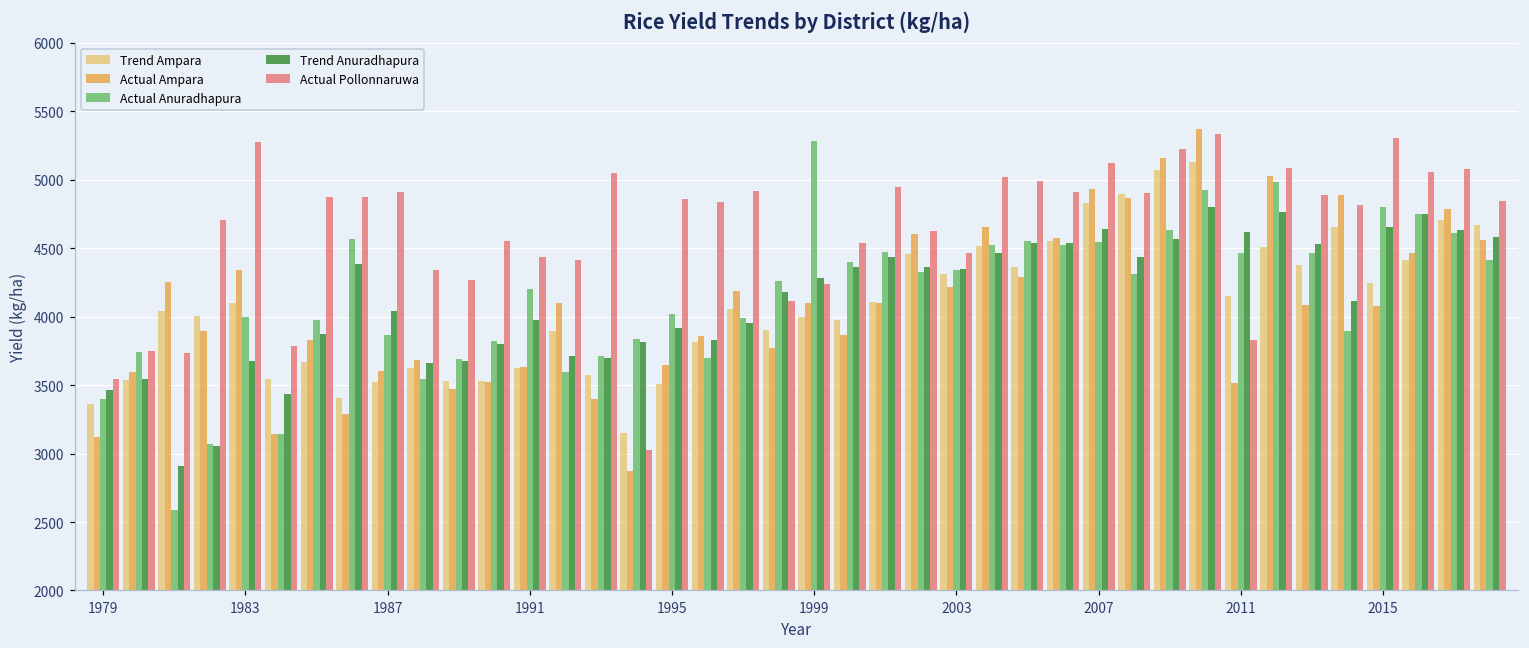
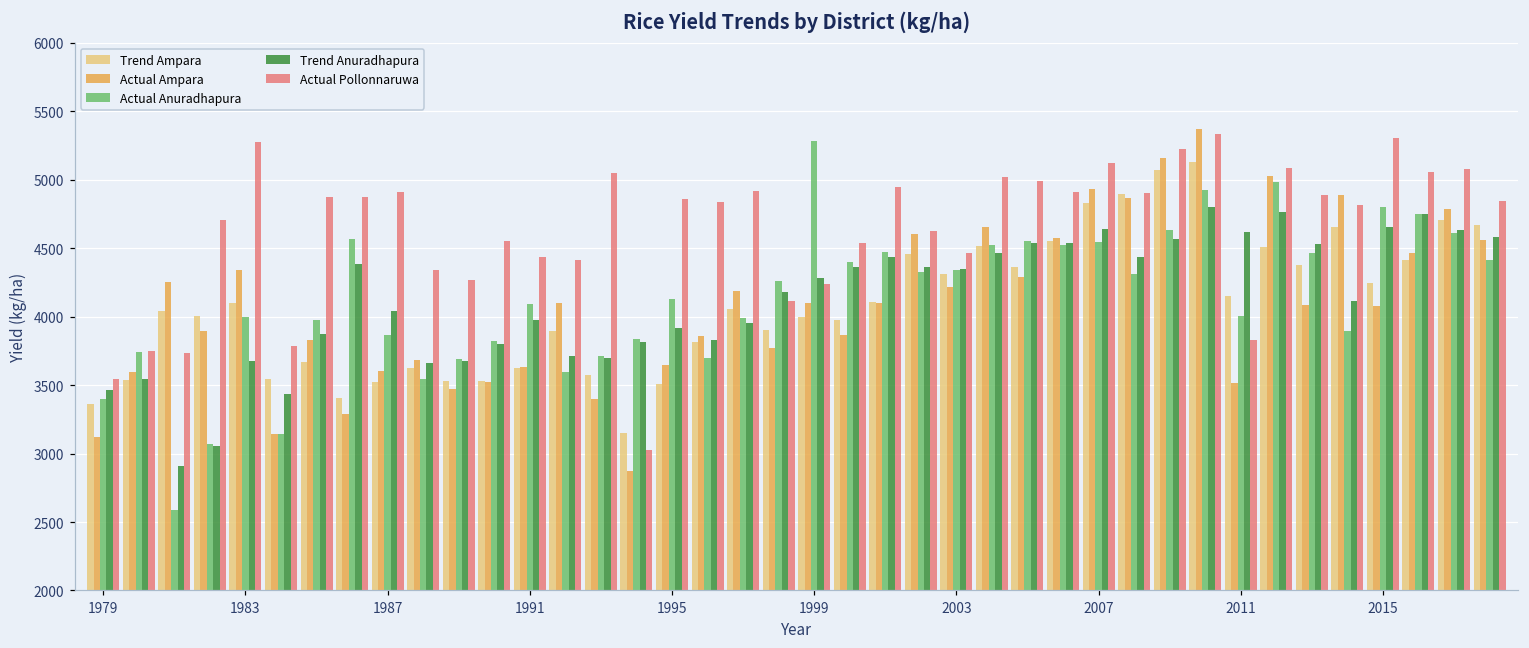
Actual Anuradhapura, 1991: 4200 -> 4100
Actual Anuradhapura, 1995: 4020 -> 4130
Actual Anuradhapura, 2011: 4460 -> 4010
